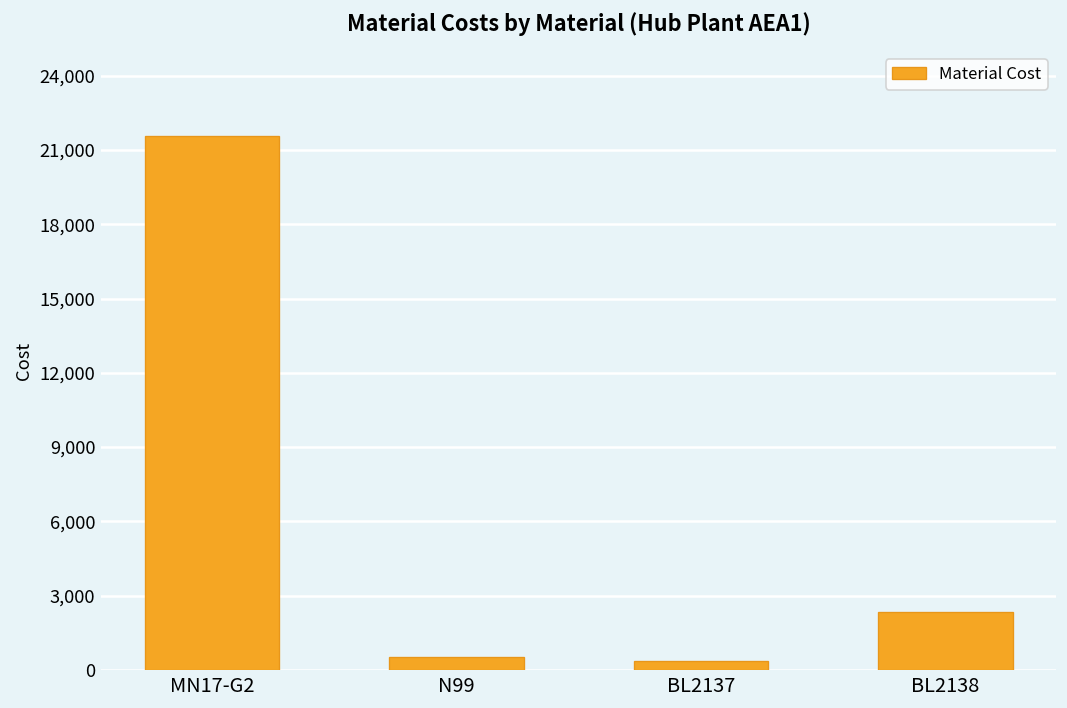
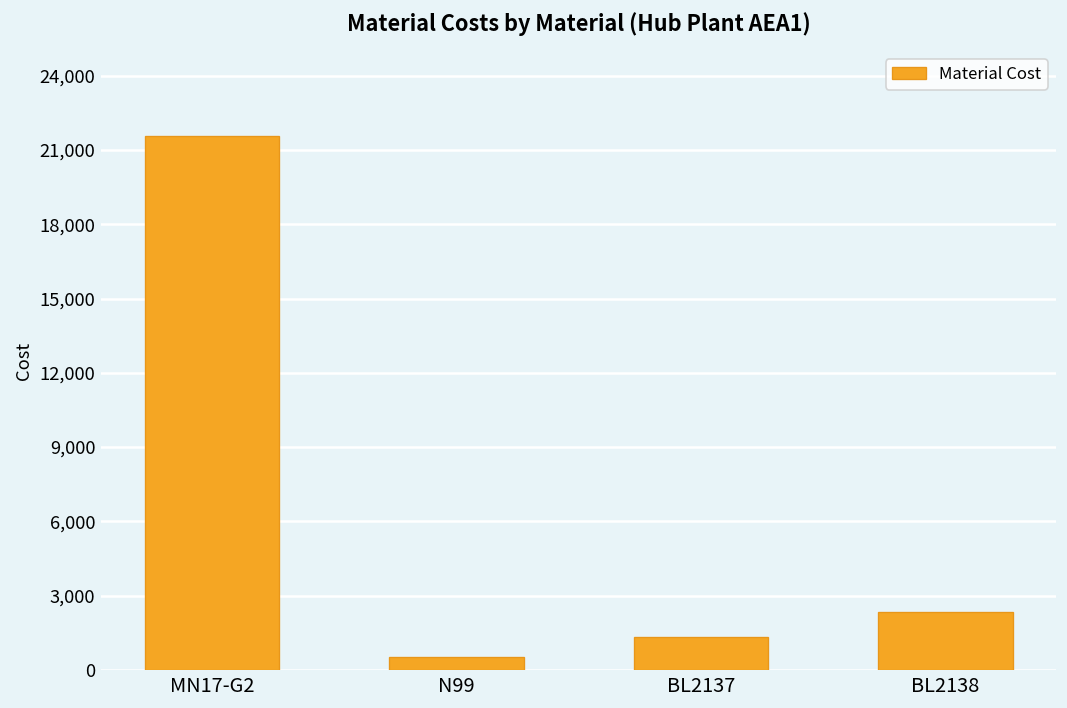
BL2137: 400 -> 1,300
